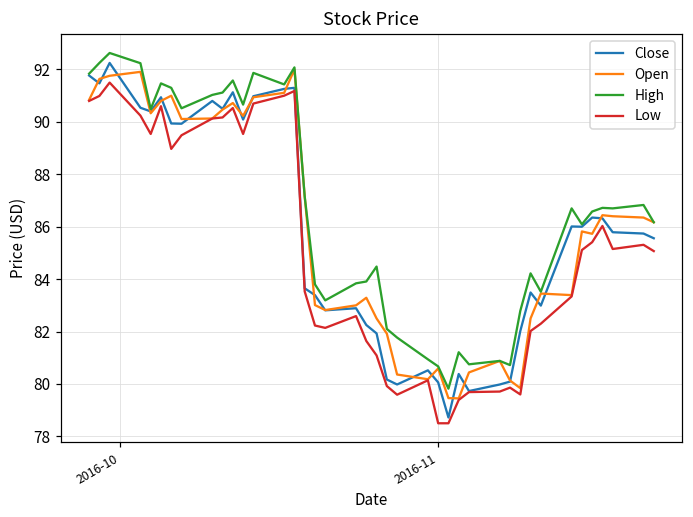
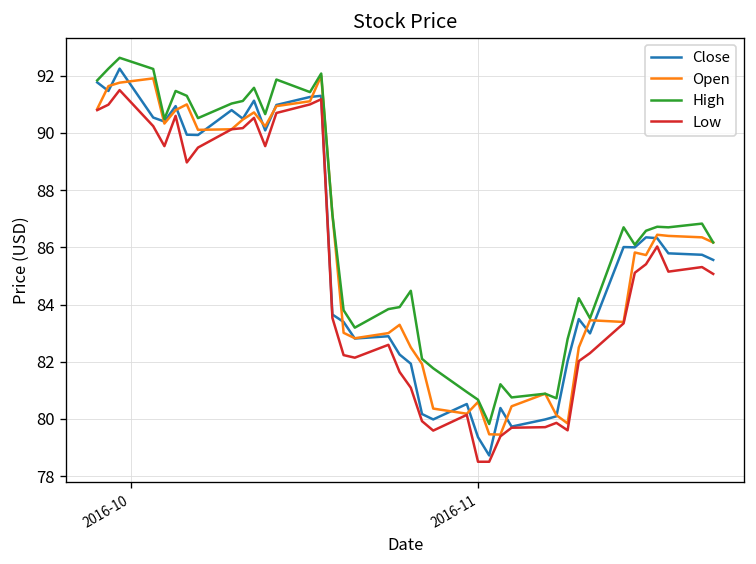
Close, 2016-11: 80.1 -> 79.4
